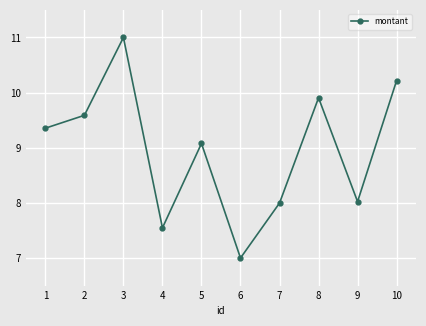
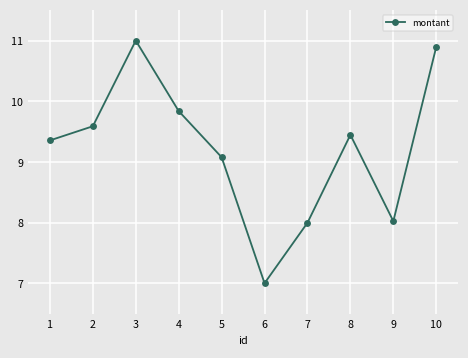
4: 7.5 -> 9.8
8: 9.9 -> 9.4
10: 10.2 -> 10.9
